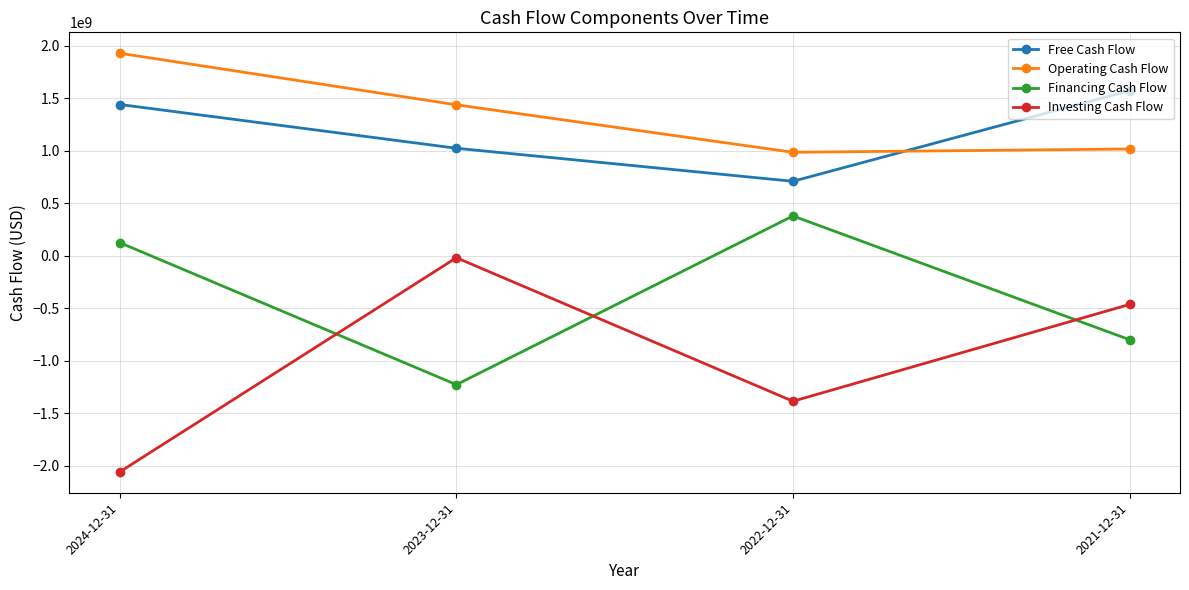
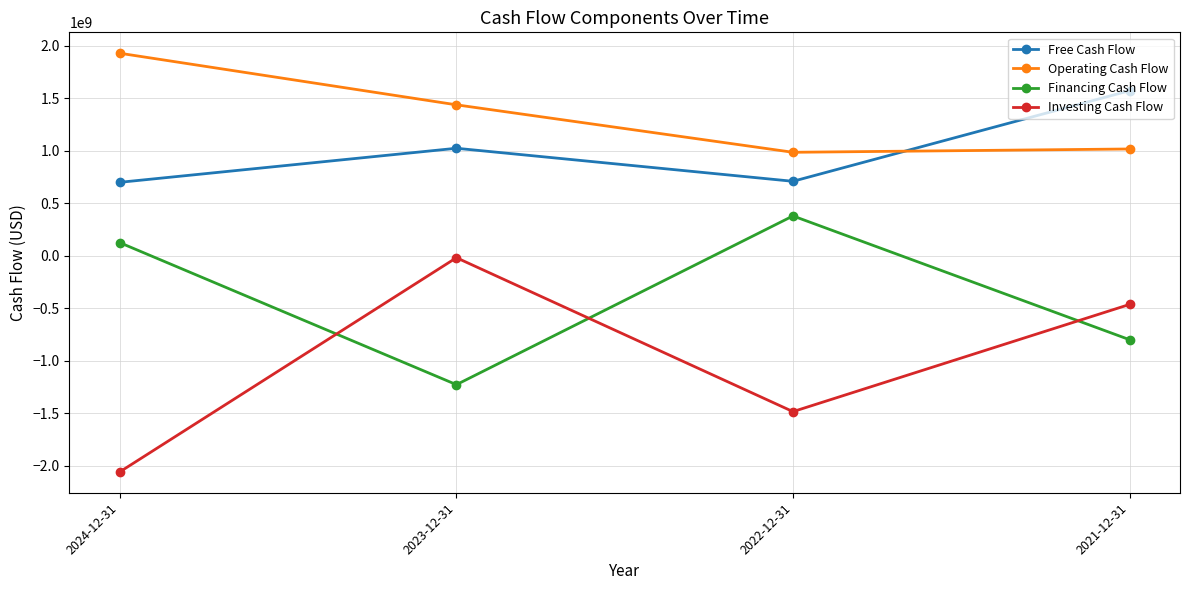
Free Cash Flow, 2024-12-31: 1440000000 -> 700000000
Investing Cash Flow, 2022-12-31: -1380000000 -> -1480000000
